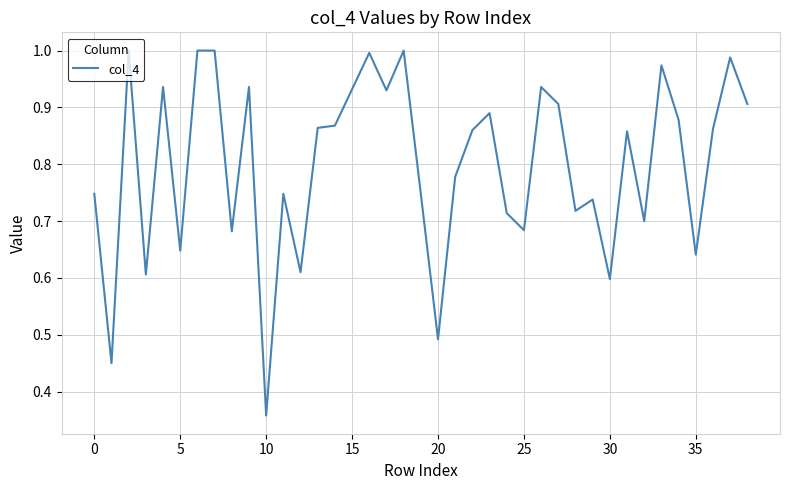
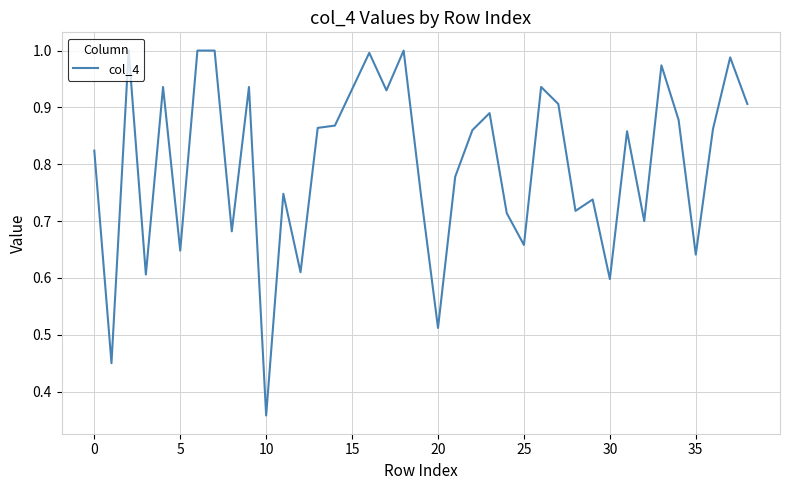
0: 0.75 -> 0.82
20: 0.49 -> 0.51
25: 0.68 -> 0.66
